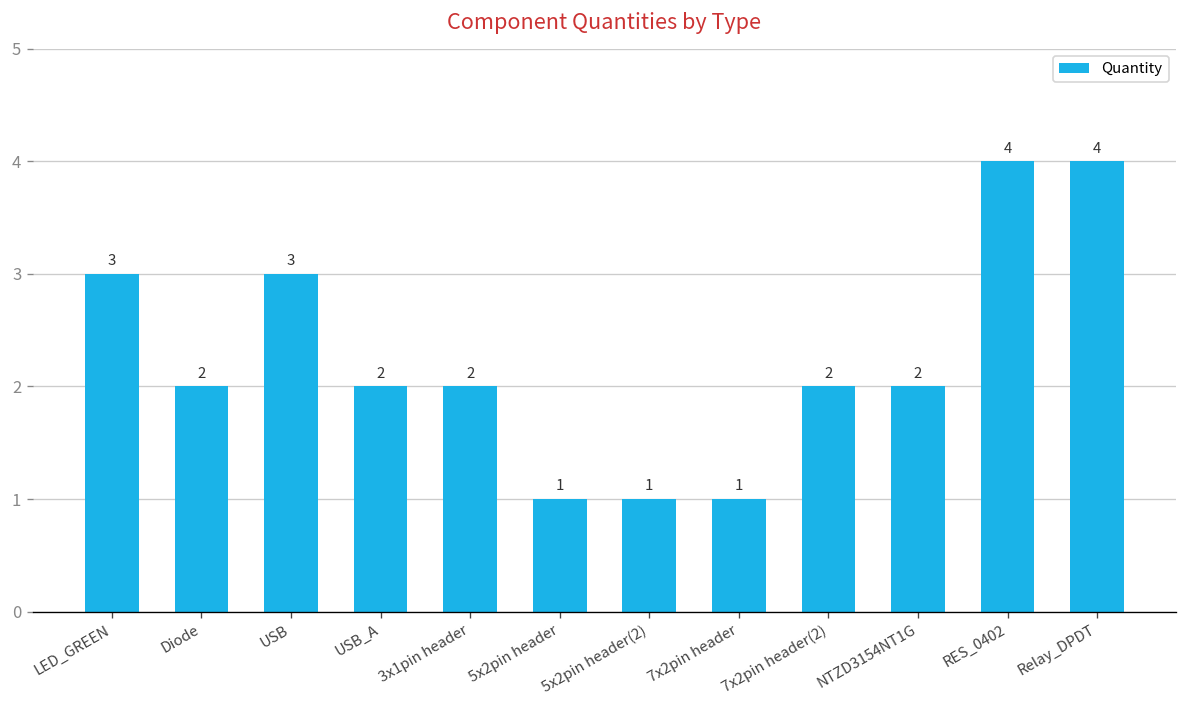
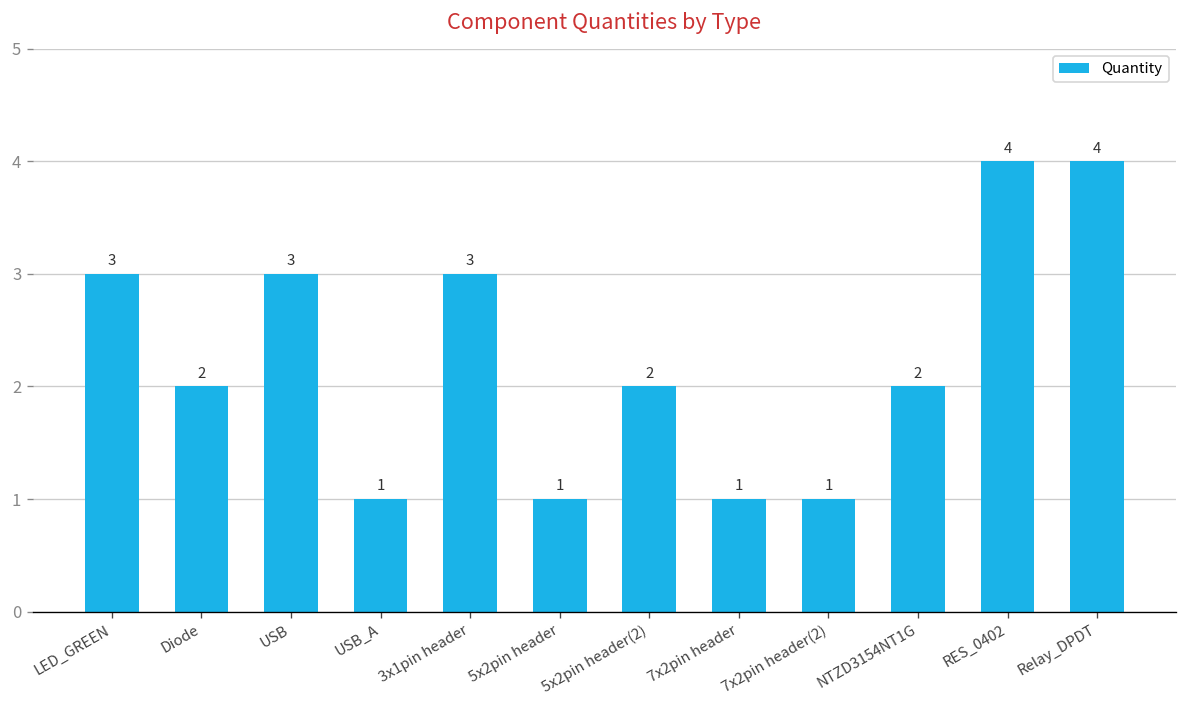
USB_A: 2 -> 1
3x1pin header: 2 -> 3
5x2pin header(2): 1 -> 2
7x2pin header(2): 2 -> 1
